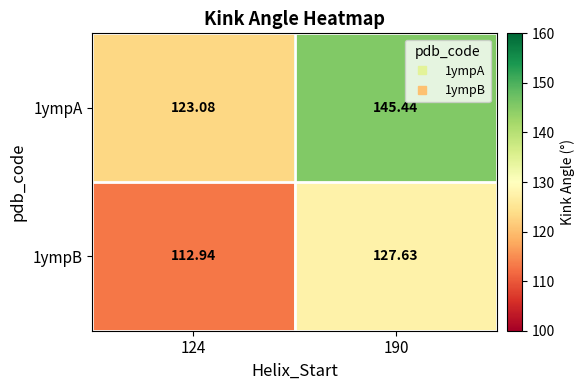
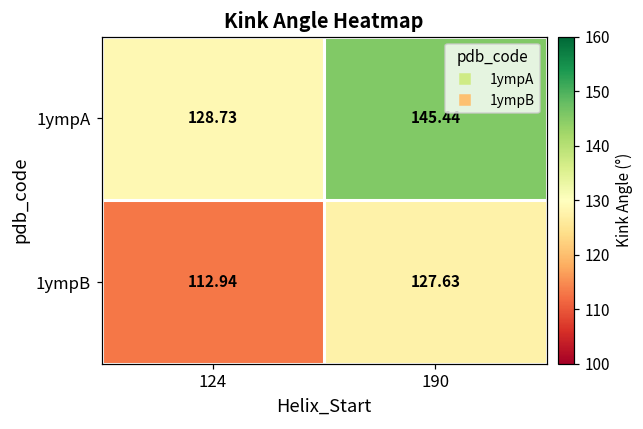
1ympA, 124: 123.08 -> 128.73
